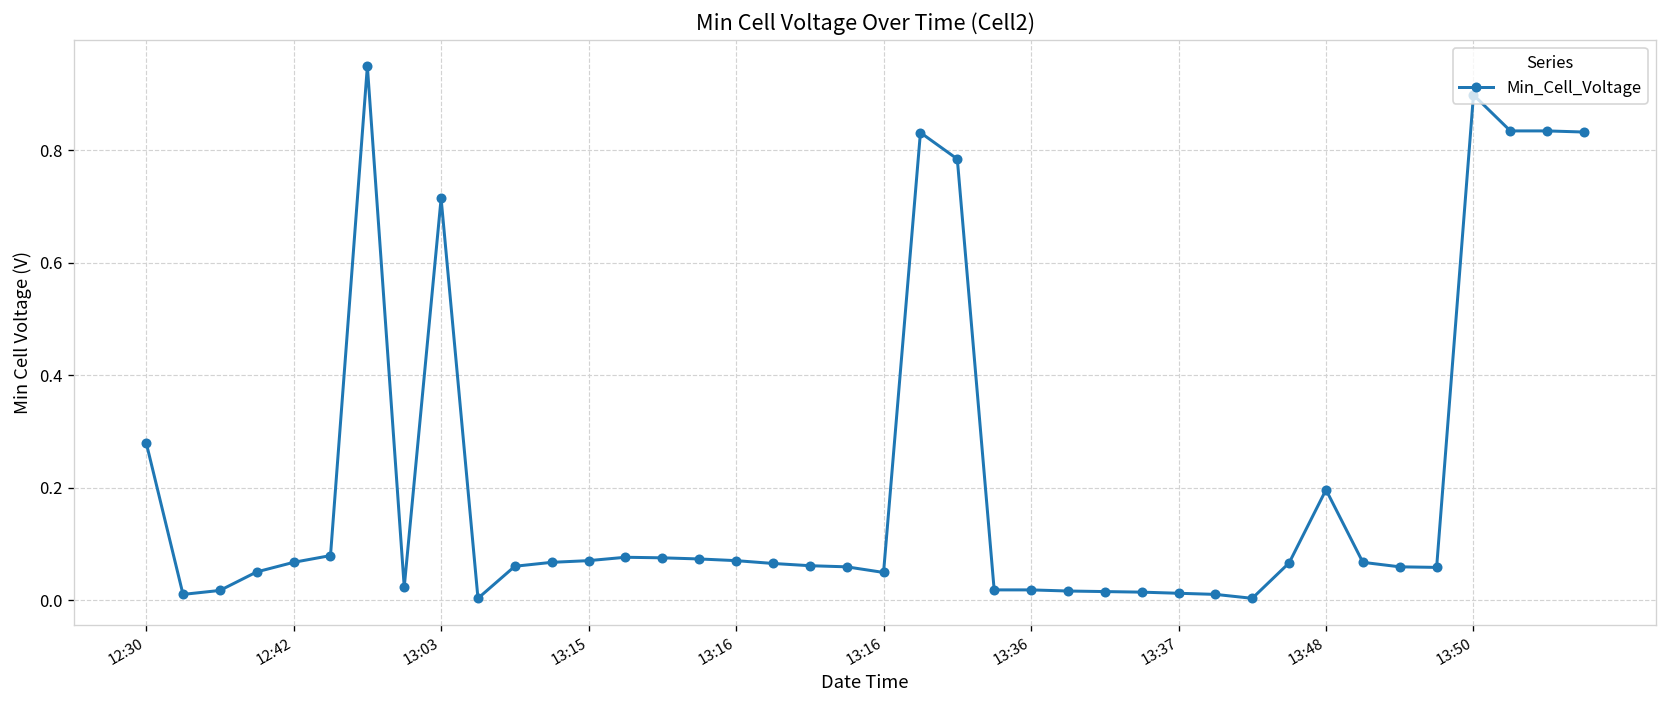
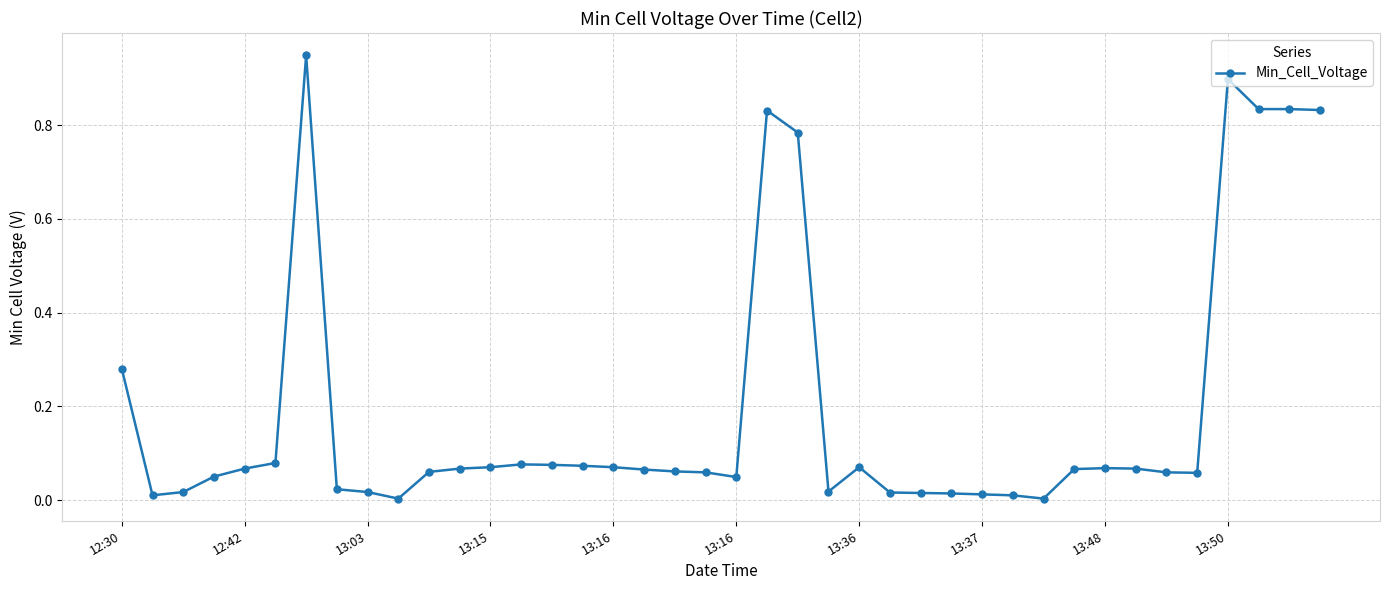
13:03: 0.71 -> 0.02
13:36: 0.02 -> 0.07
13:48: 0.20 -> 0.07
